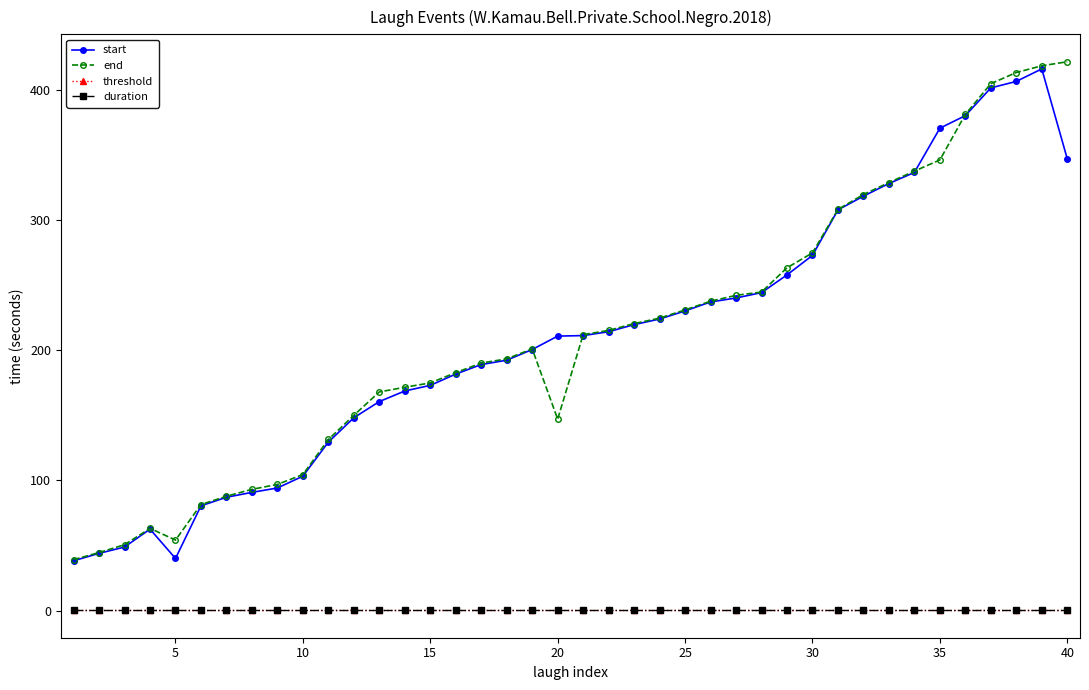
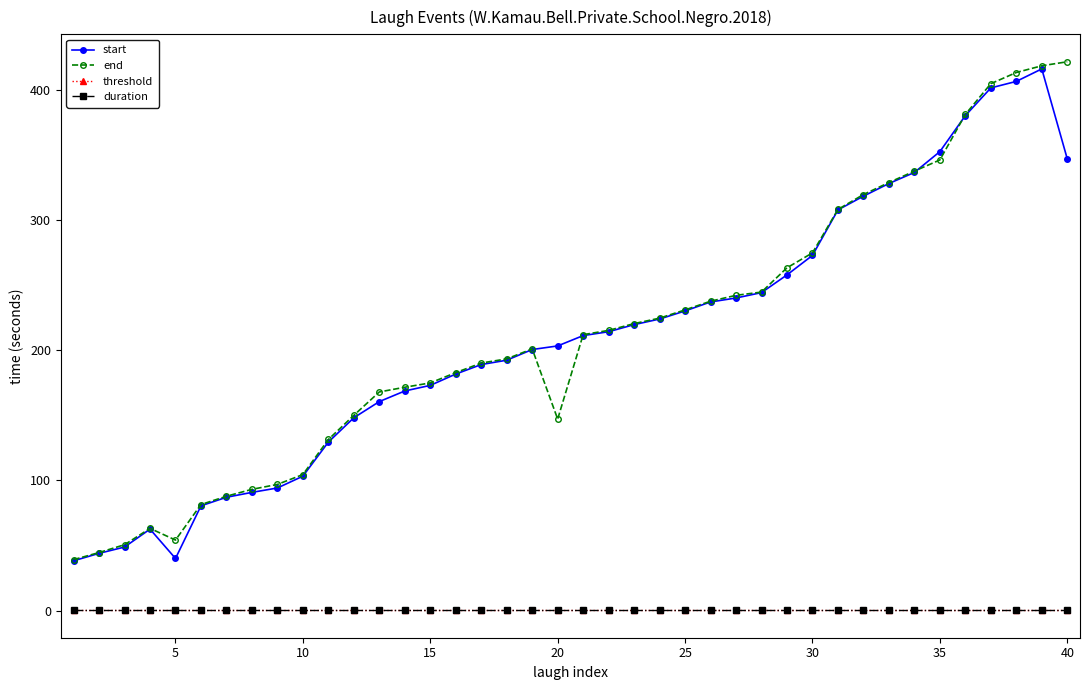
start, 20: 211 -> 203
start, 35: 370 -> 352
